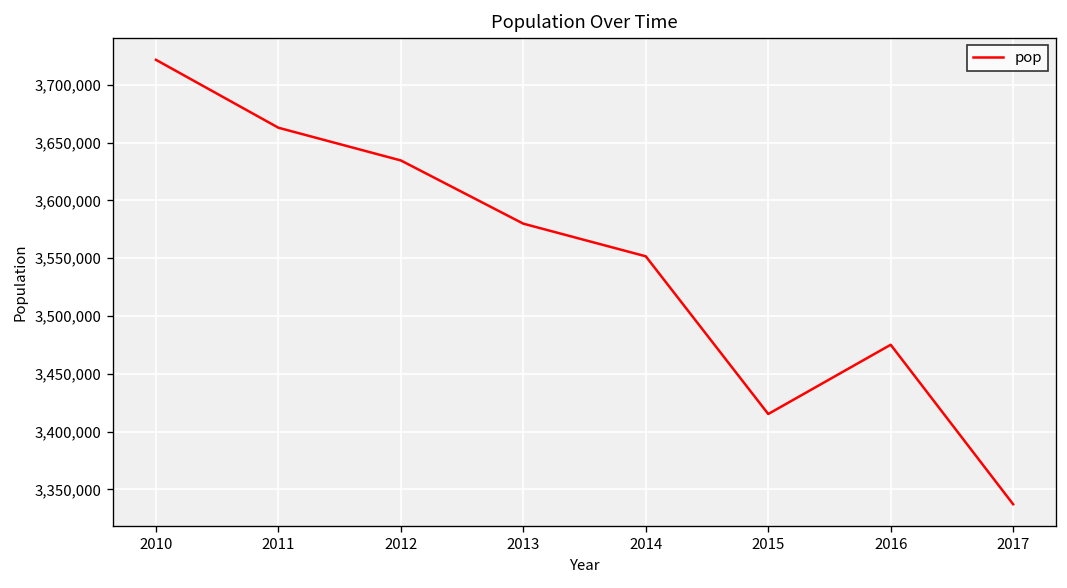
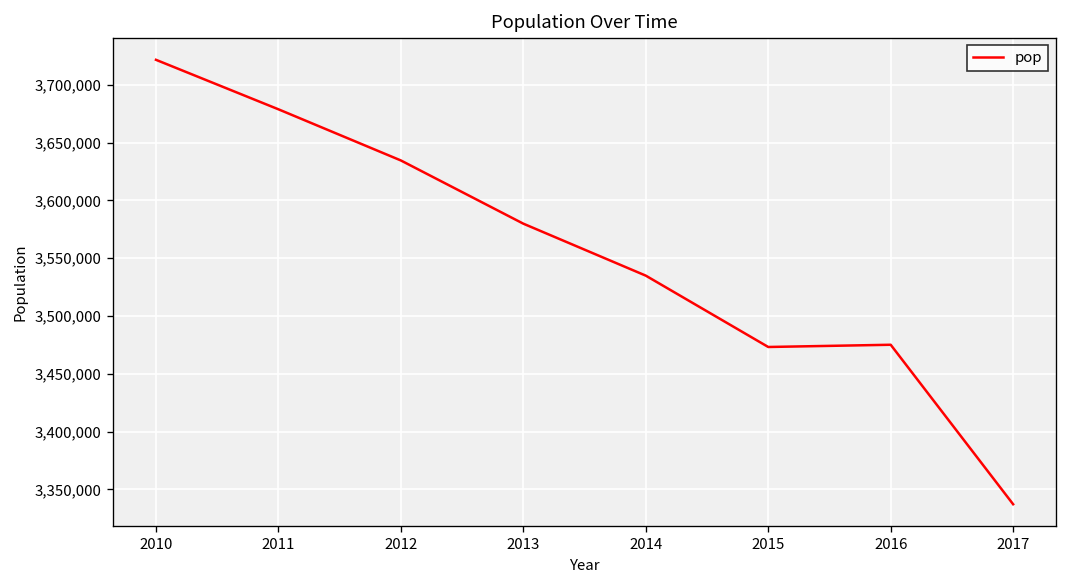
2011: 3,660,000 -> 3,680,000
2014: 3,550,000 -> 3,530,000
2015: 3,420,000 -> 3,470,000
